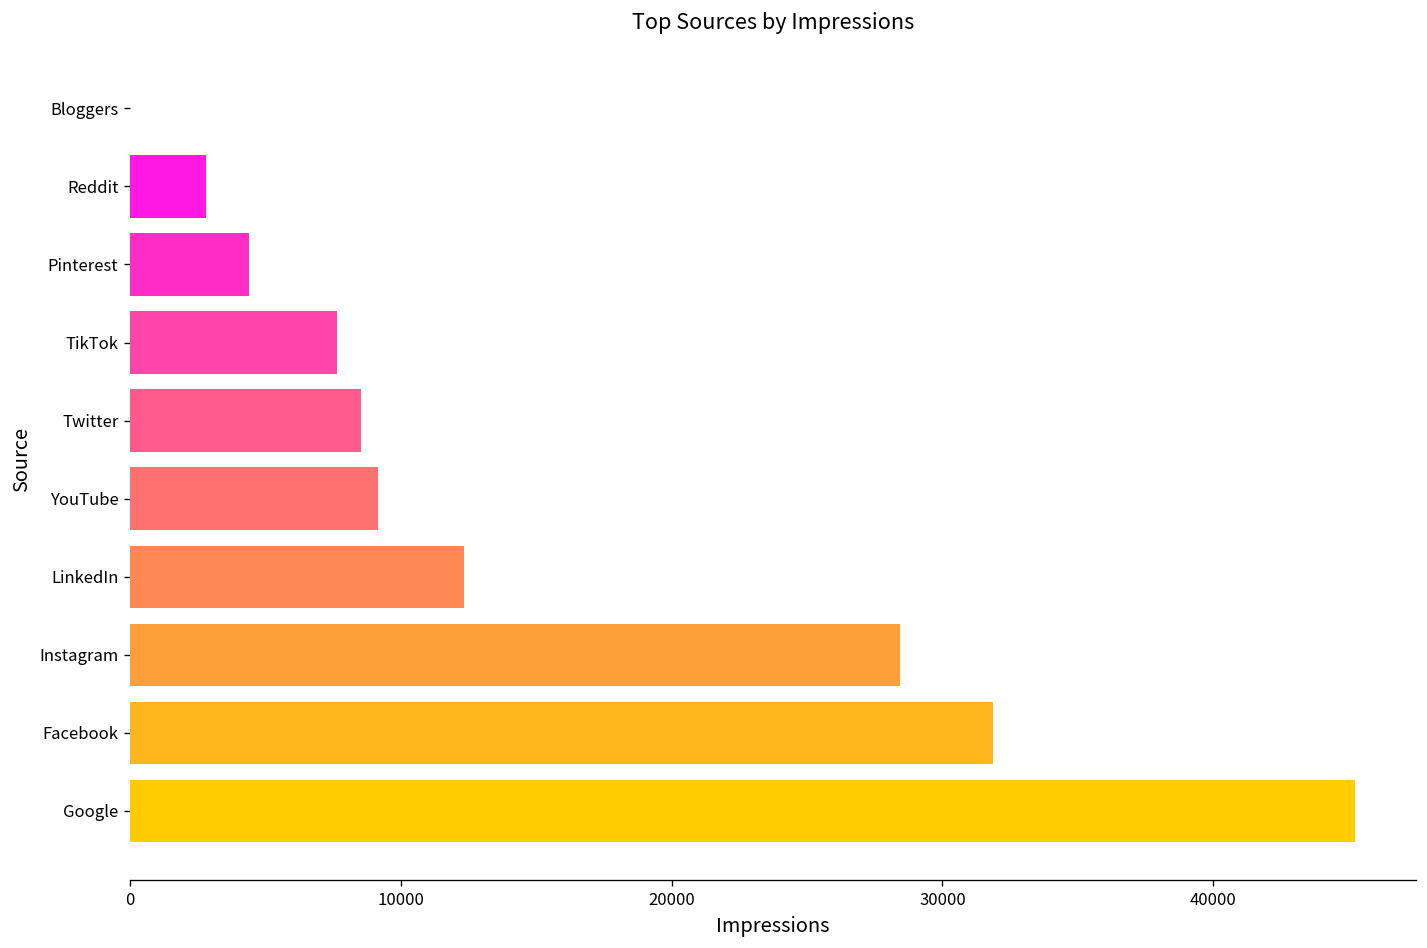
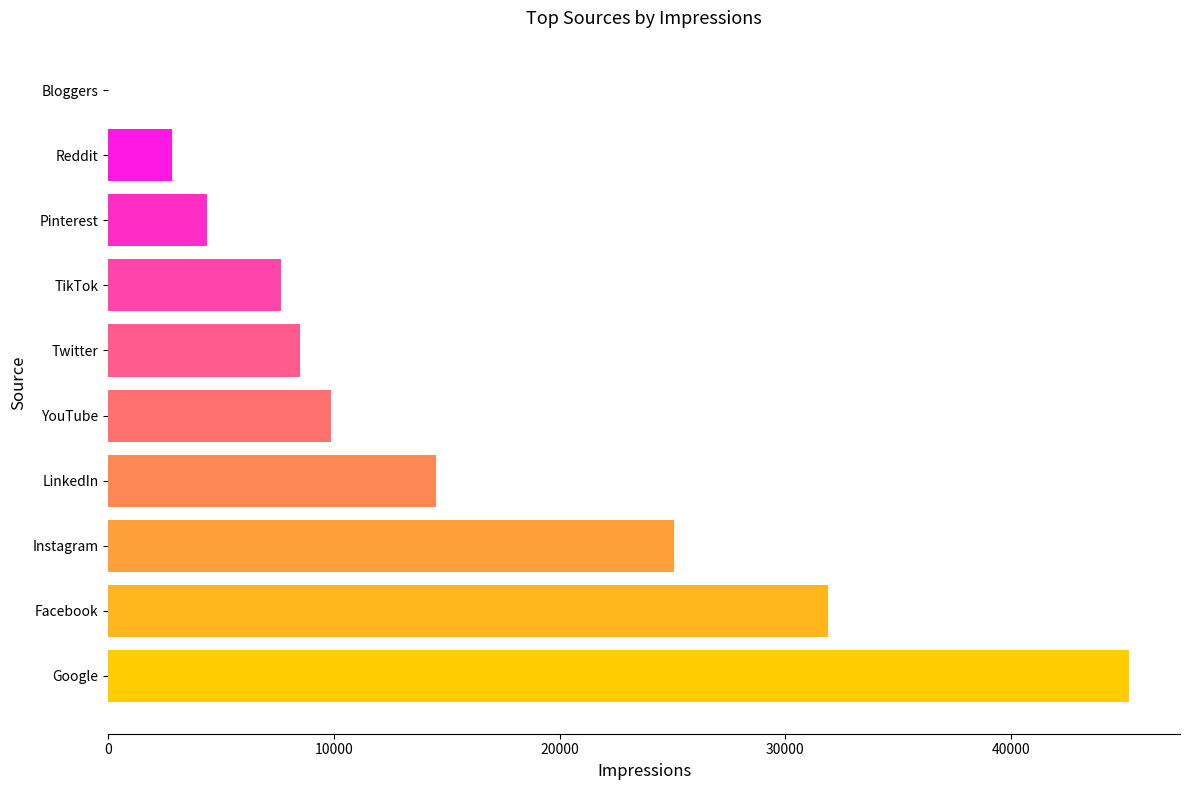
YouTube: 9100 -> 9900
LinkedIn: 12300 -> 14500
Instagram: 28500 -> 25100
